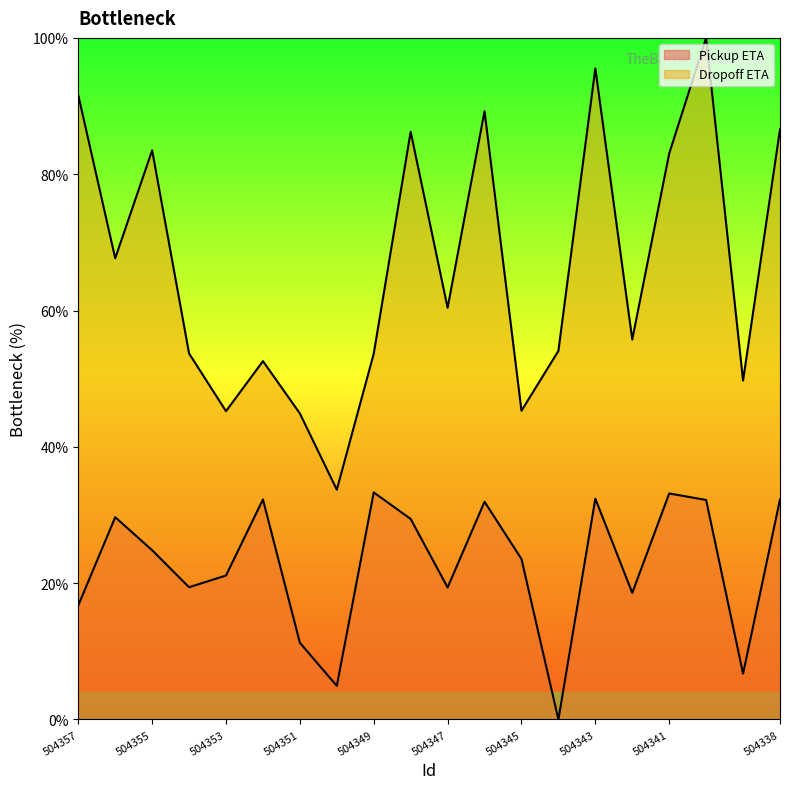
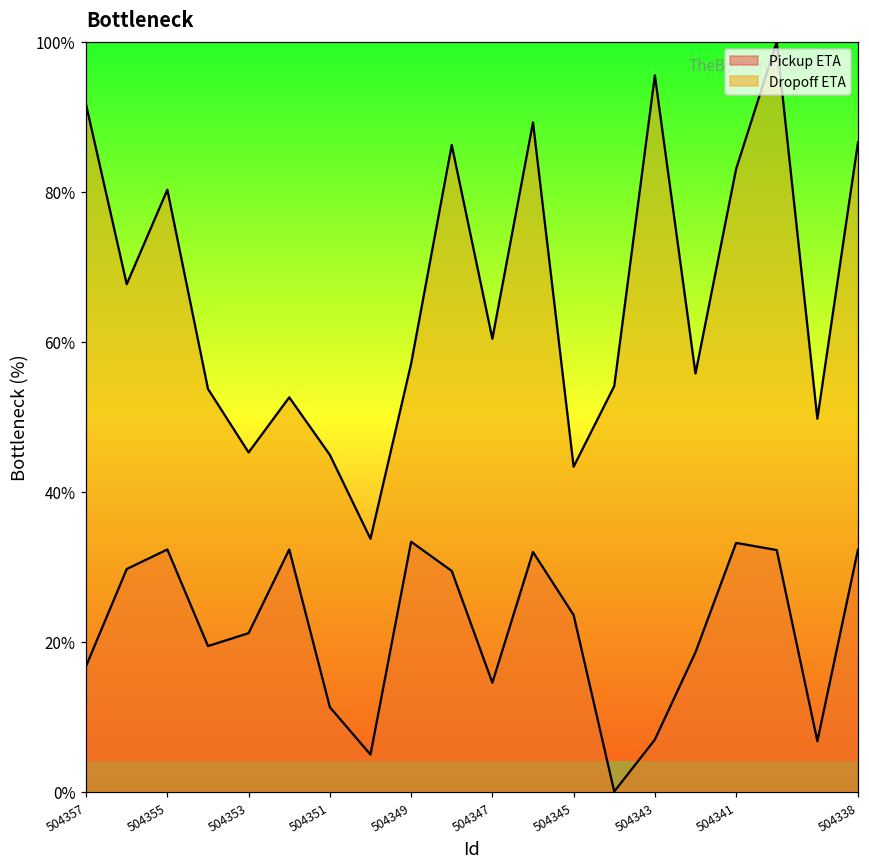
Pickup ETA, 504355: 25% -> 32%
Dropoff ETA, 504355: 84% -> 80%
Dropoff ETA, 504349: 54% -> 57%
Pickup ETA, 504347: 19% -> 15%
Dropoff ETA, 504345: 45% -> 43%
Pickup ETA, 504343: 32% -> 7%
